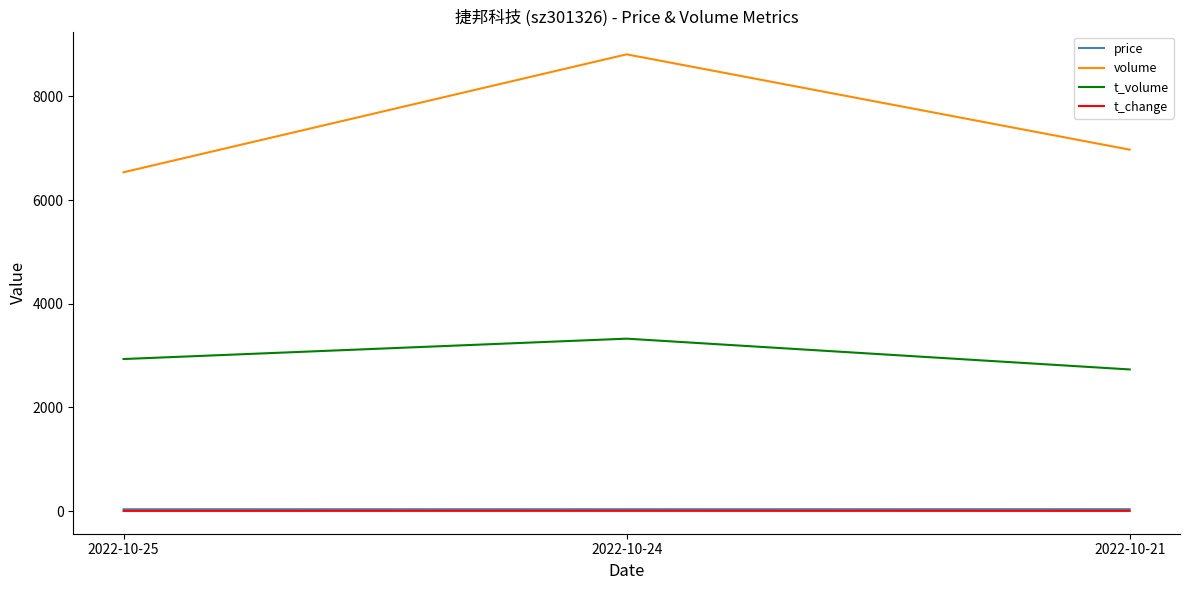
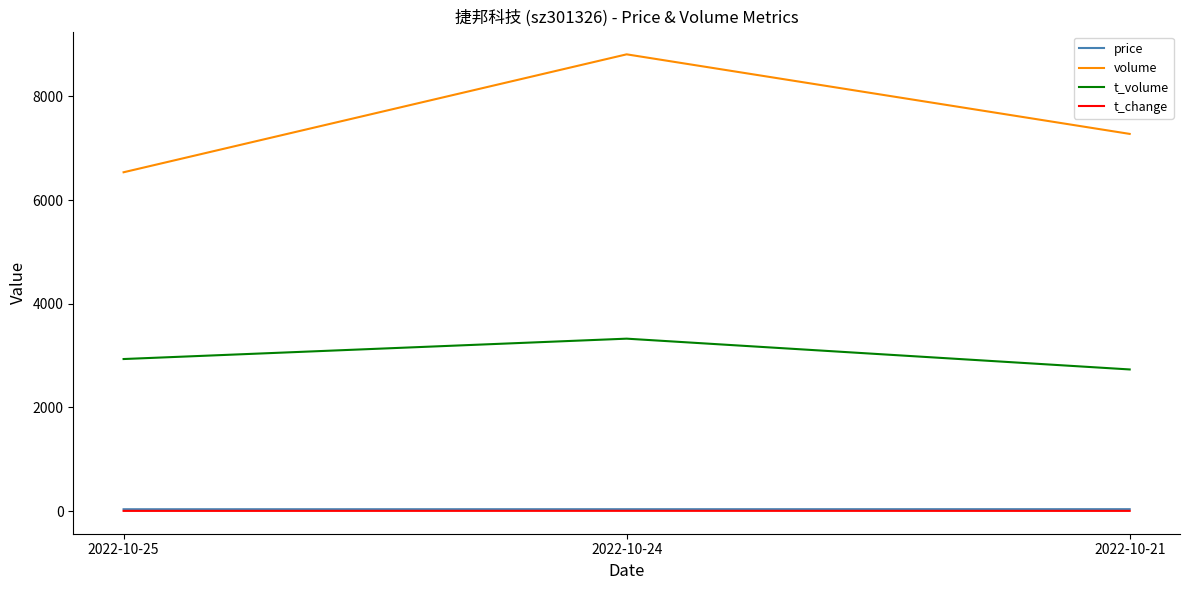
volume, 2022-10-21: 7000 -> 7300
